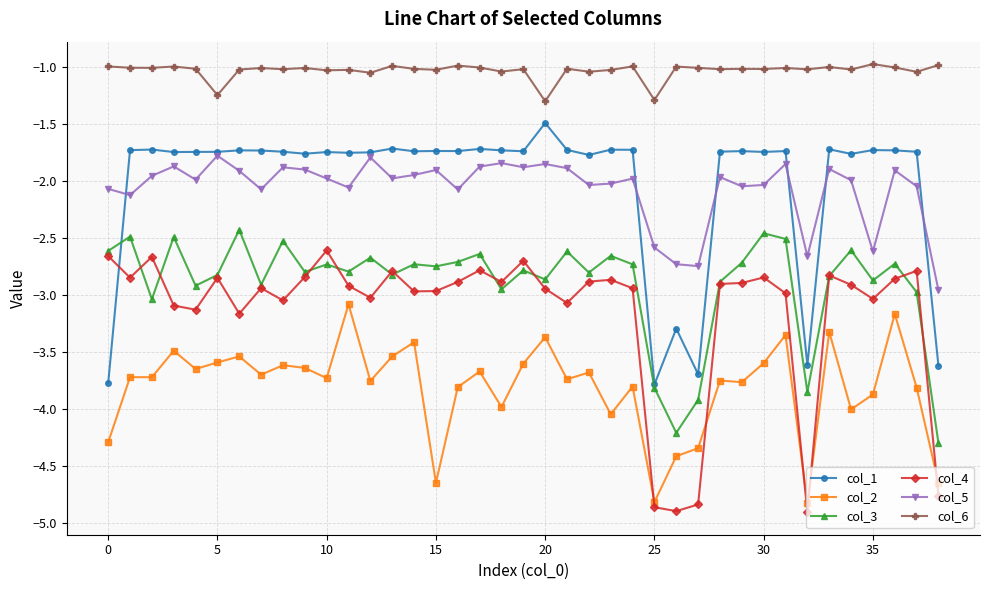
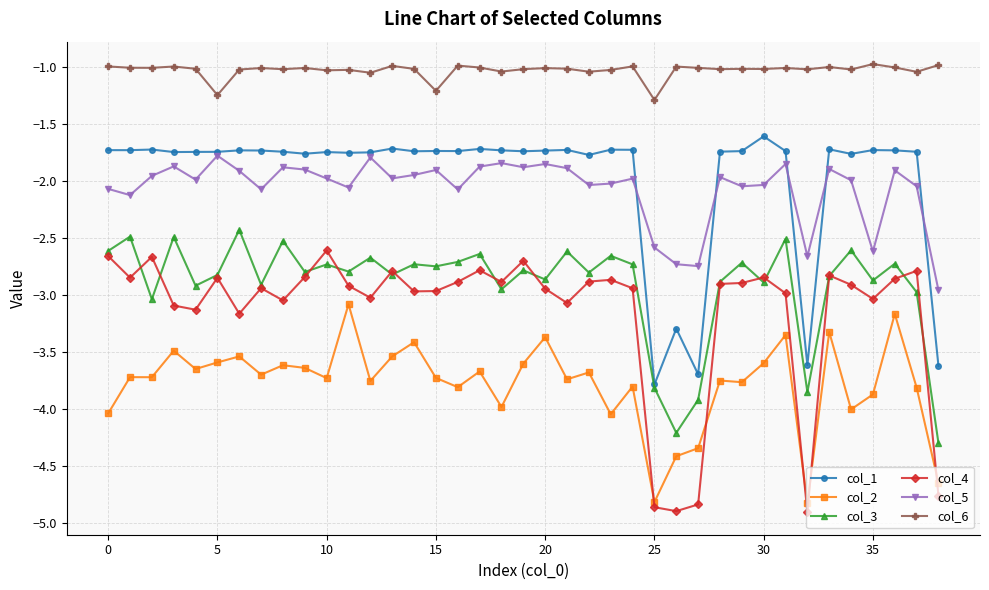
col_1, 0: -3.78 -> -1.73
col_2, 0: -4.29 -> -4.04
col_2, 15: -4.65 -> -3.73
col_6, 15: -1.03 -> -1.21
col_1, 20: -1.49 -> -1.74
col_6, 20: -1.30 -> -1.01
col_1, 30: -1.75 -> -1.61
col_3, 30: -2.46 -> -2.89
